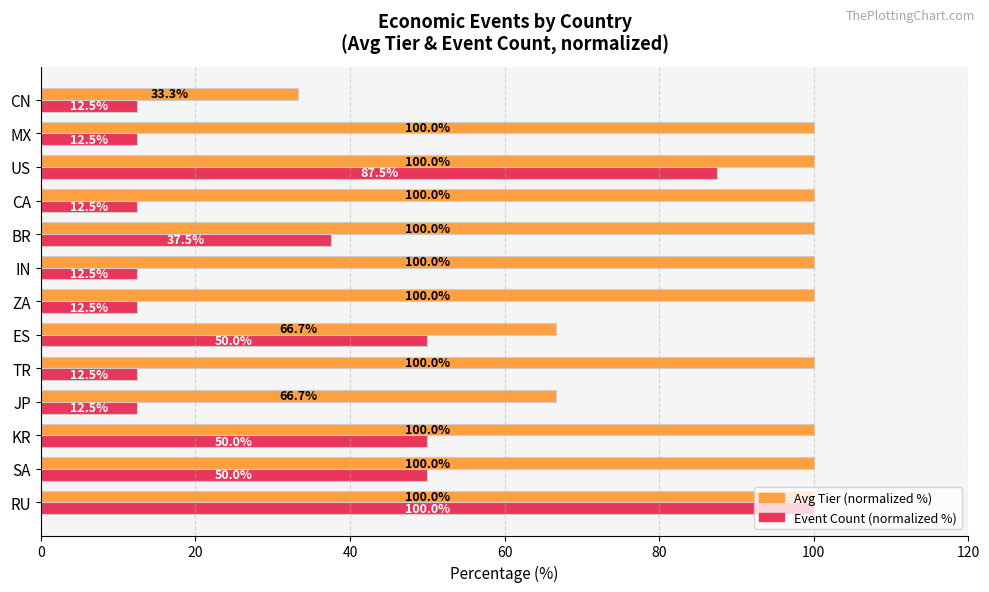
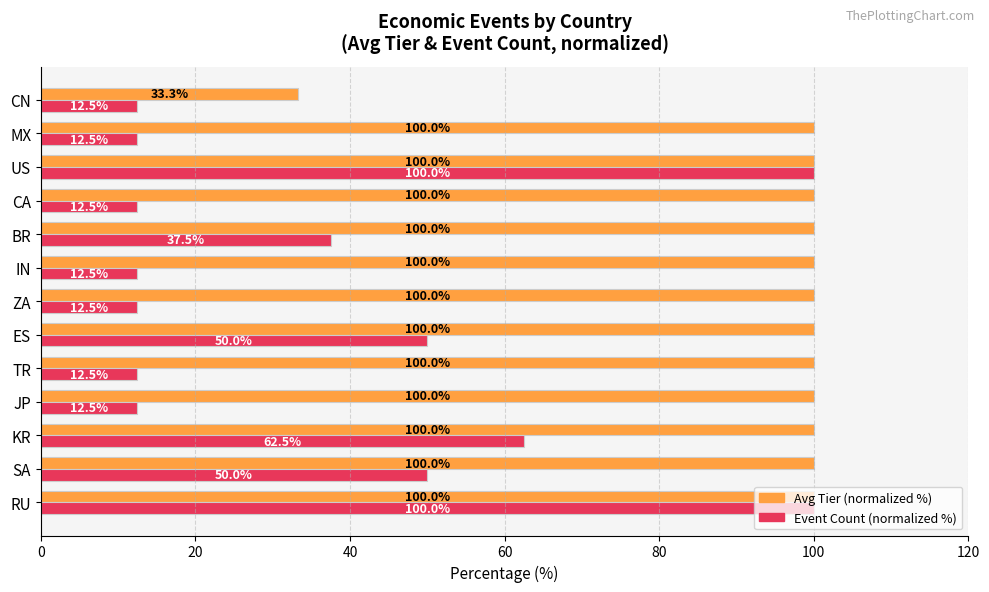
Event Count (normalized %), US: 87.5% -> 100.0%
Avg Tier (normalized %), ES: 66.7% -> 100.0%
Avg Tier (normalized %), JP: 66.7% -> 100.0%
Event Count (normalized %), KR: 50.0% -> 62.5%
